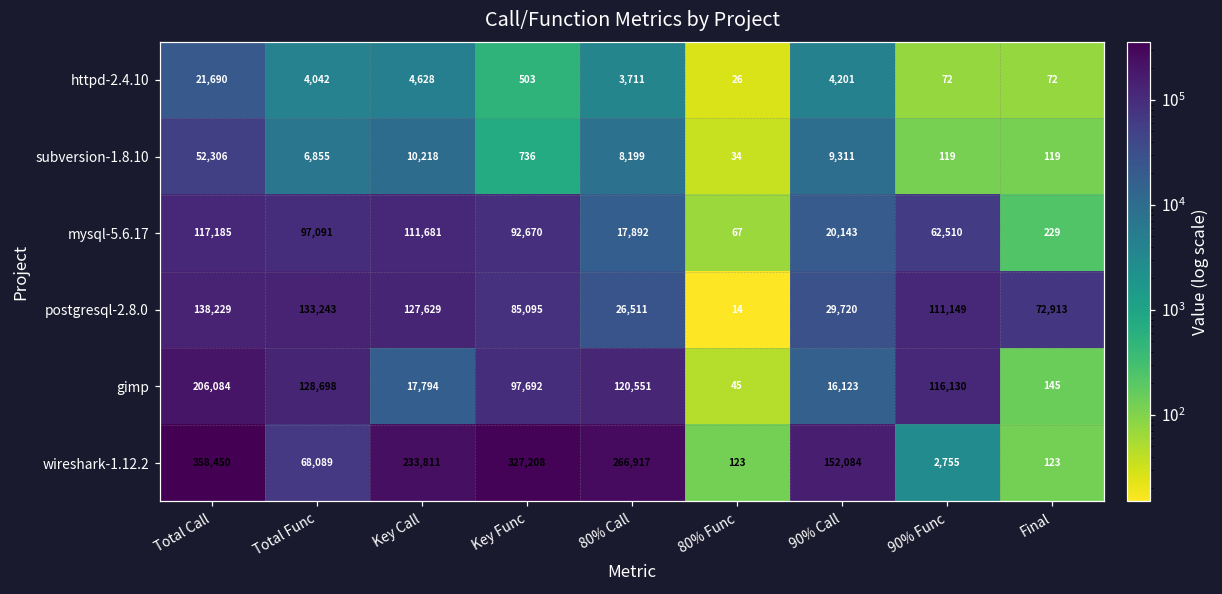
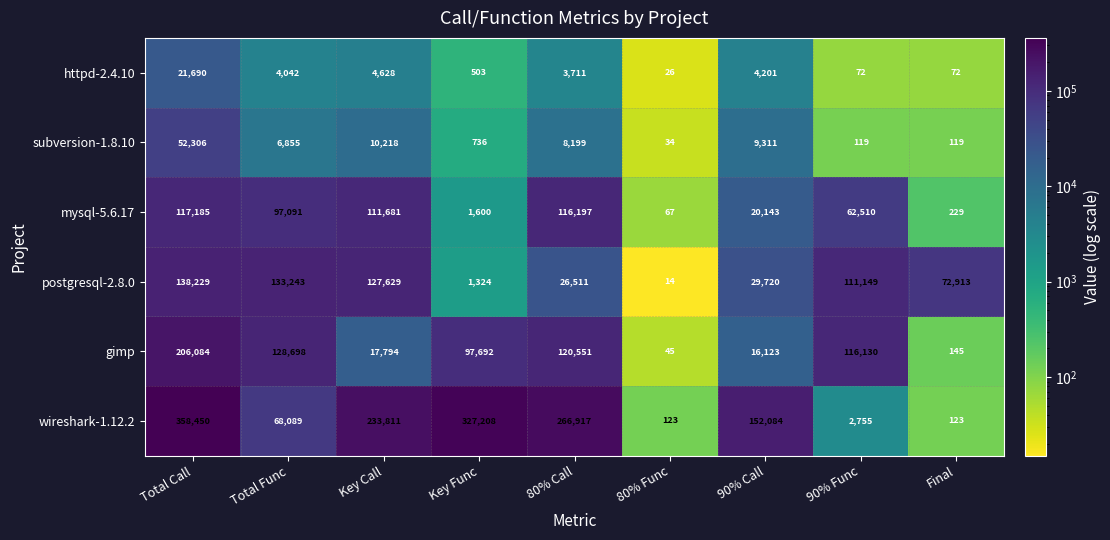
mysql-5.6.17, Key Func: 92,670 -> 1,600
mysql-5.6.17, 80% Call: 17,892 -> 116,197
postgresql-2.8.0, Key Func: 85,095 -> 1,324
